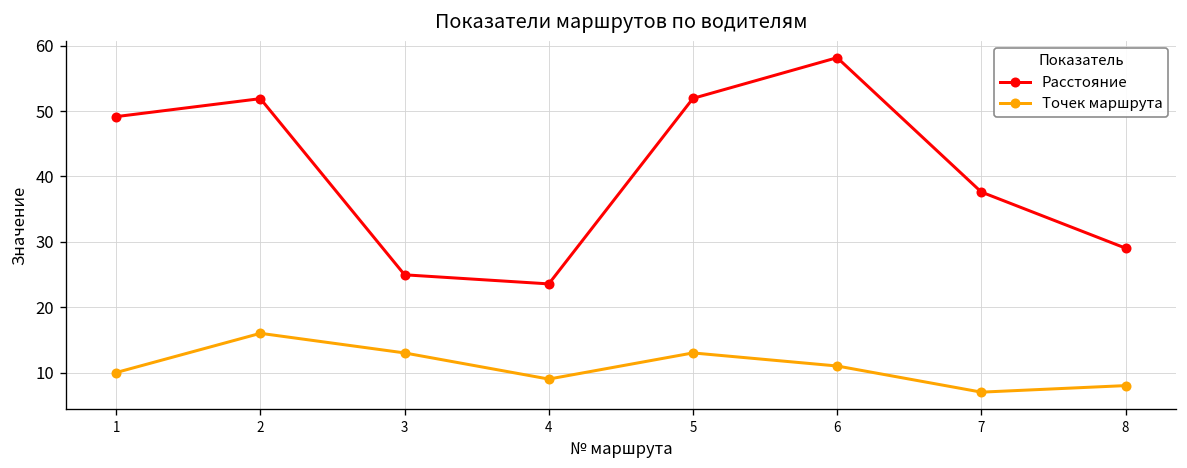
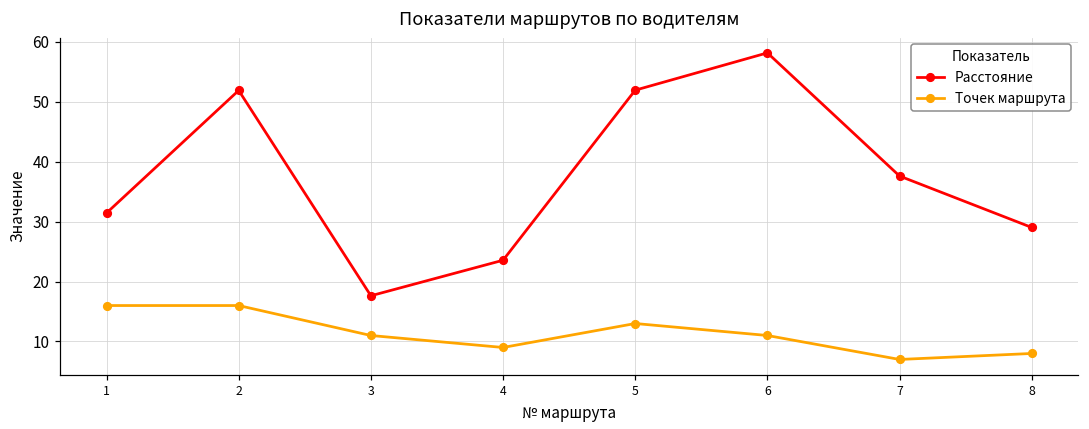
Расстояние, 1: 49 -> 31
Точек маршрута, 1: 10 -> 16
Расстояние, 3: 25 -> 18
Точек маршрута, 3: 13 -> 11
